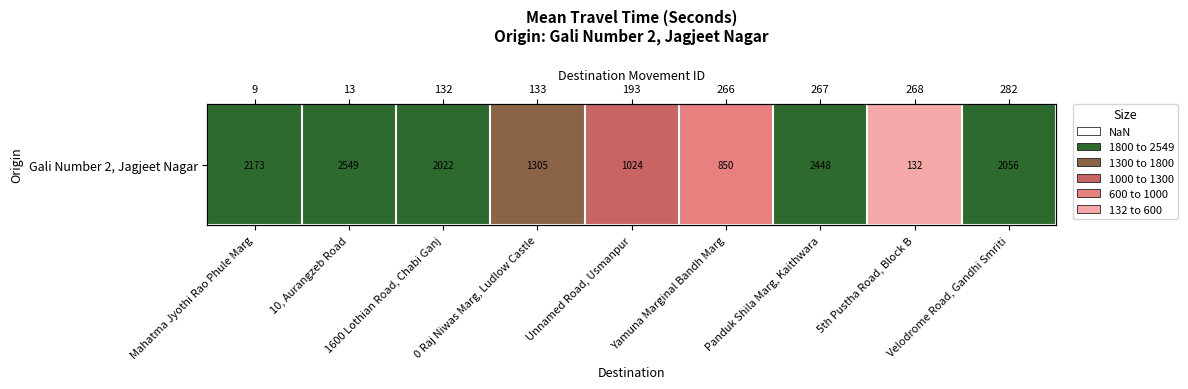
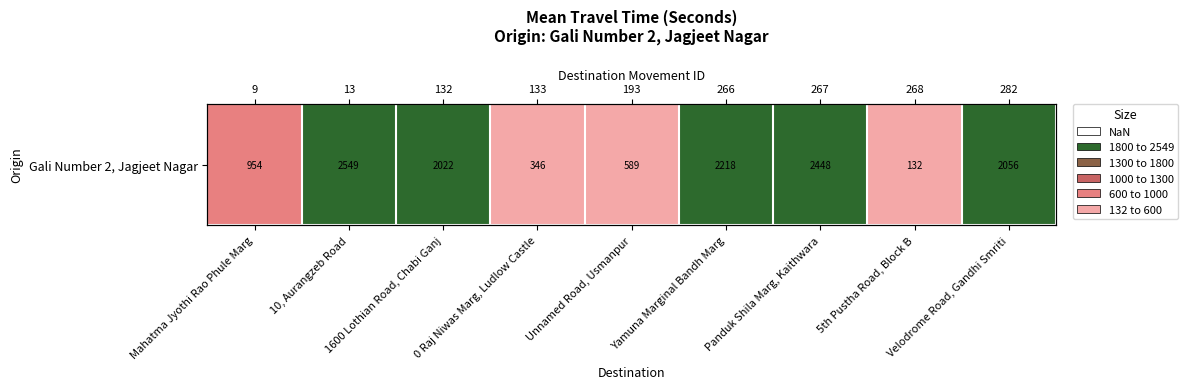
Gali Number 2, Jagjeet Nagar, Mahatma Jyothi Rao Phule Marg: 2173 -> 954
Gali Number 2, Jagjeet Nagar, 0 Raj Niwas Marg, Ludlow Castle: 1305 -> 346
Gali Number 2, Jagjeet Nagar, Unnamed Road, Usmanpur: 1024 -> 589
Gali Number 2, Jagjeet Nagar, Yamuna Marginal Bandh Marg: 850 -> 2218
